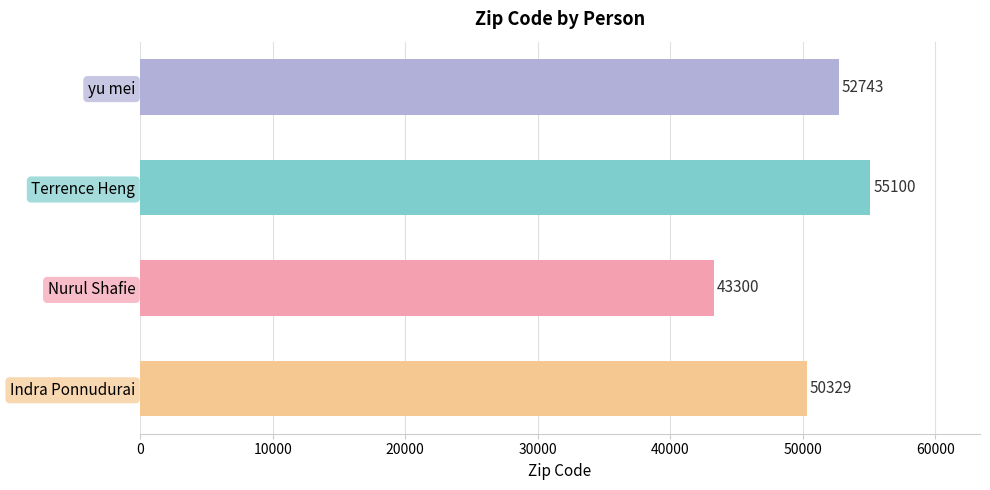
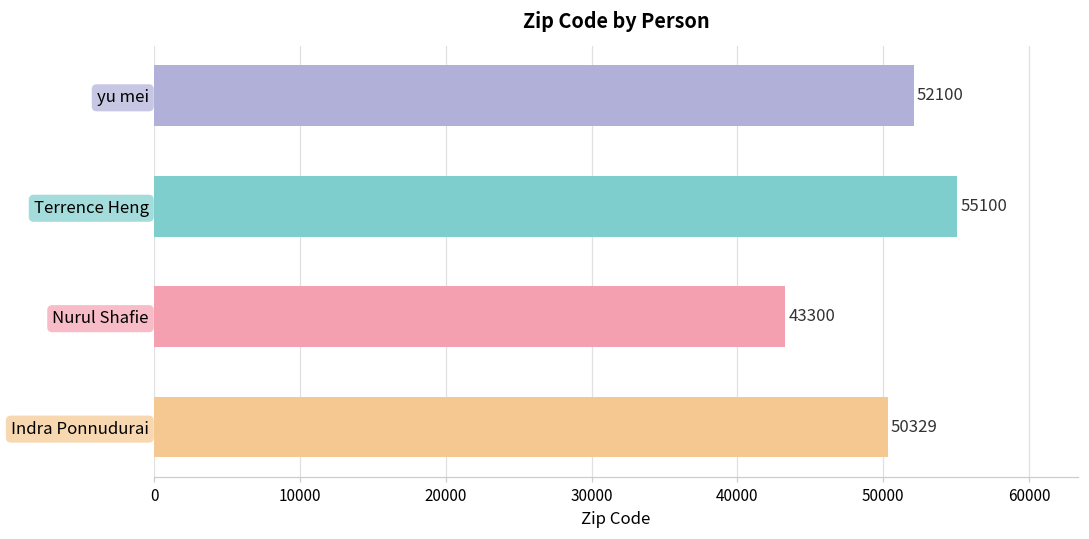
yu mei: 52743 -> 52100
